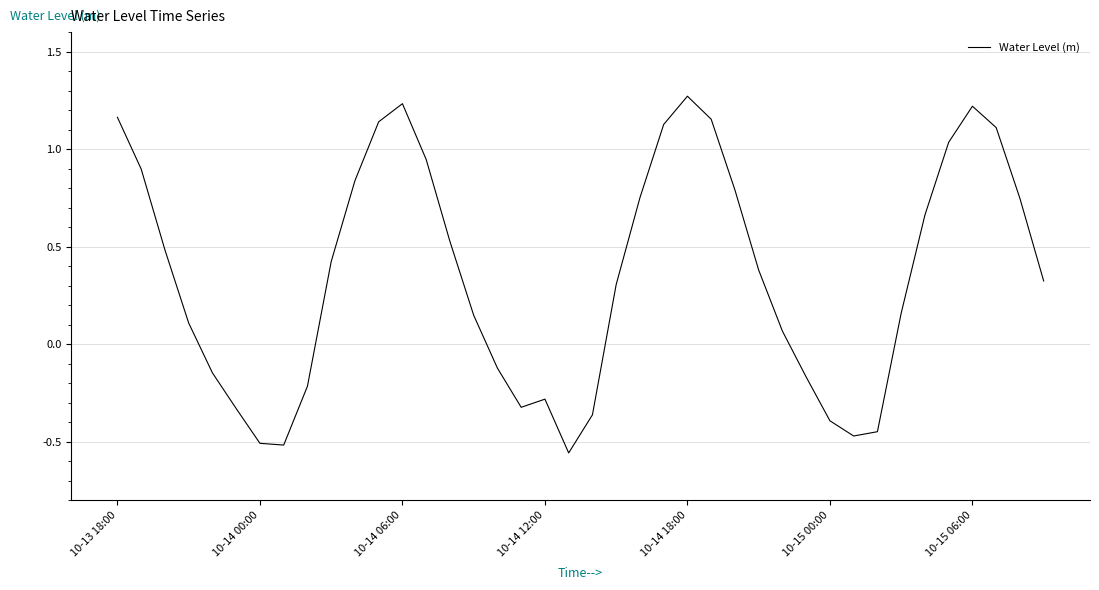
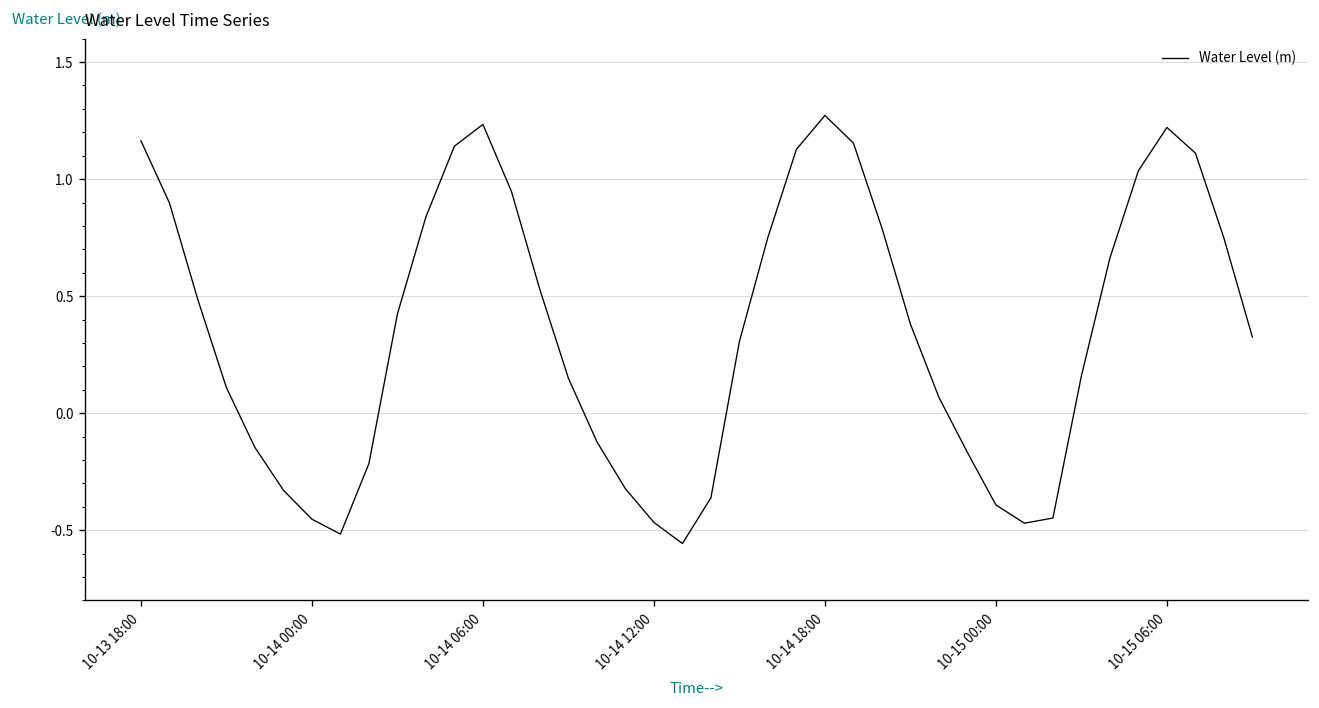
10-14 00:00: -0.51 -> -0.45
10-14 12:00: -0.28 -> -0.47
